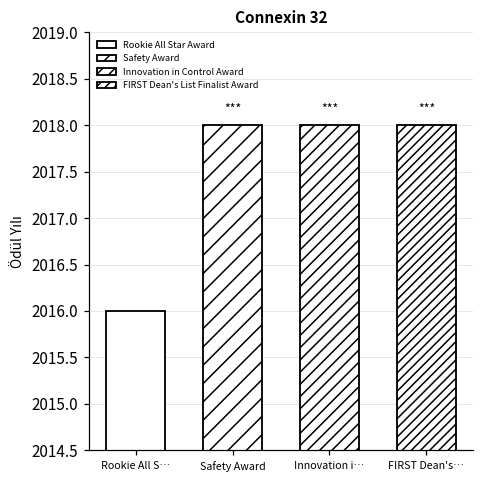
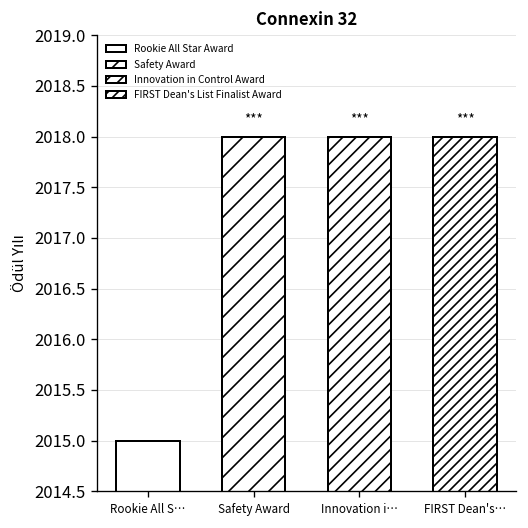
Rookie All S…: 2016 -> 2015
